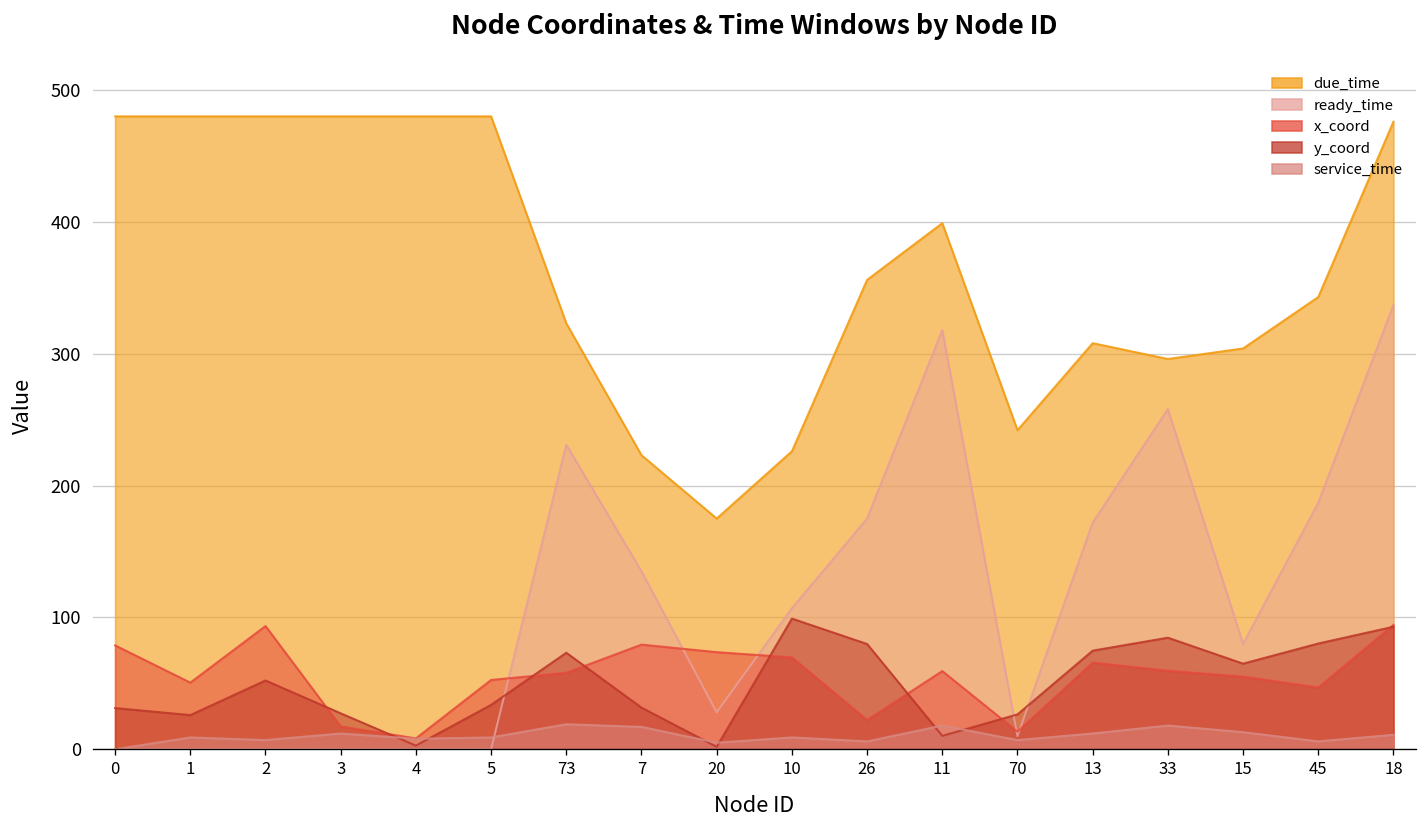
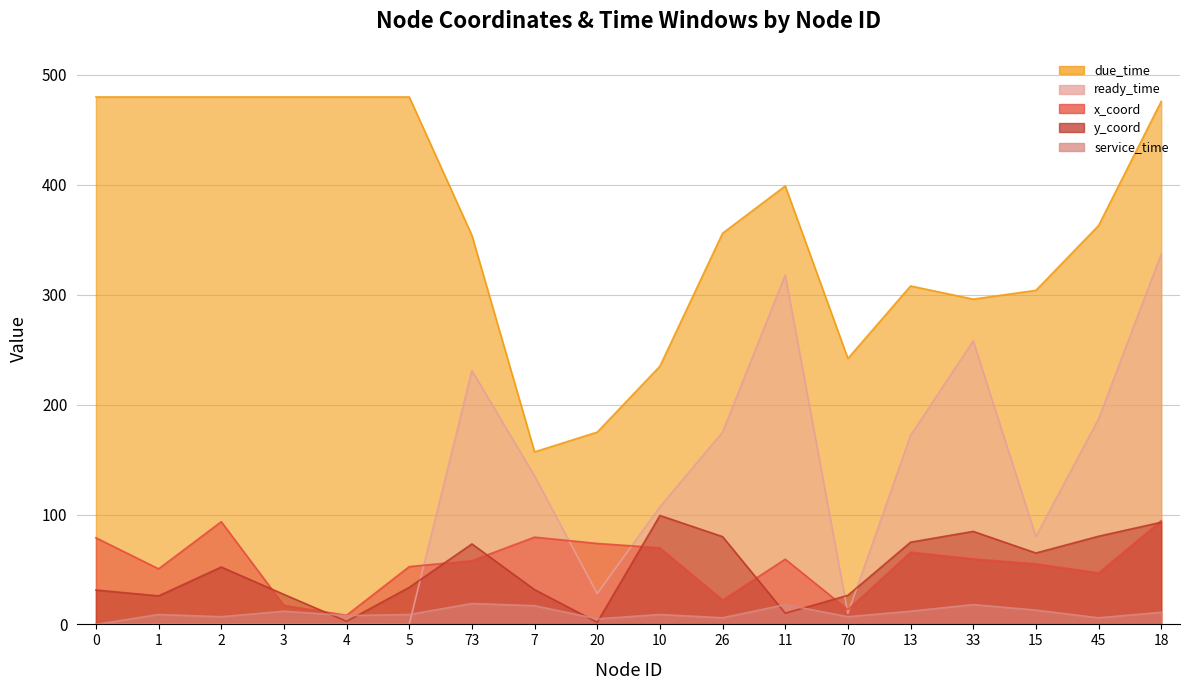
due_time, 73: 323 -> 354
due_time, 7: 223 -> 157
due_time, 10: 226 -> 235
due_time, 45: 343 -> 363
